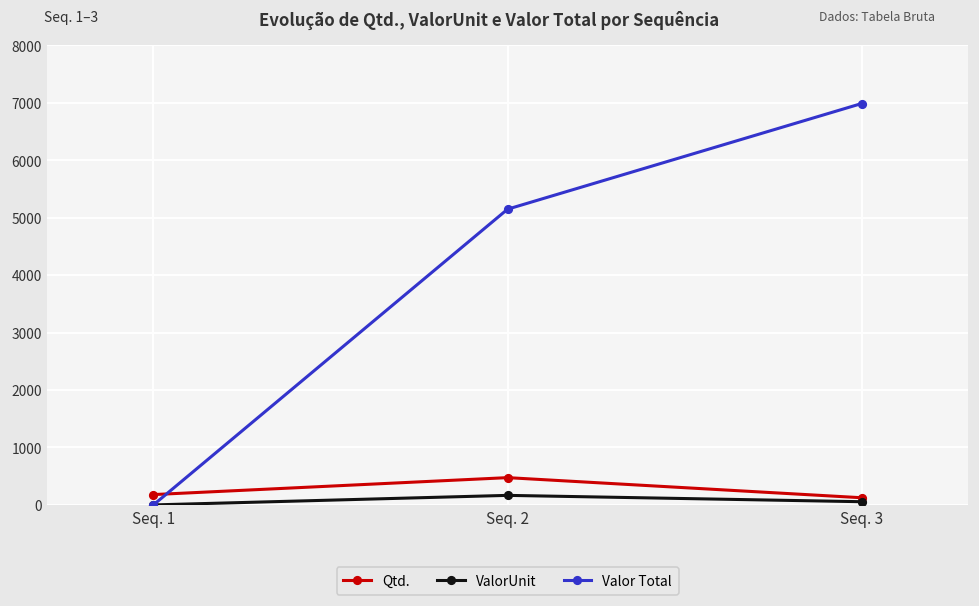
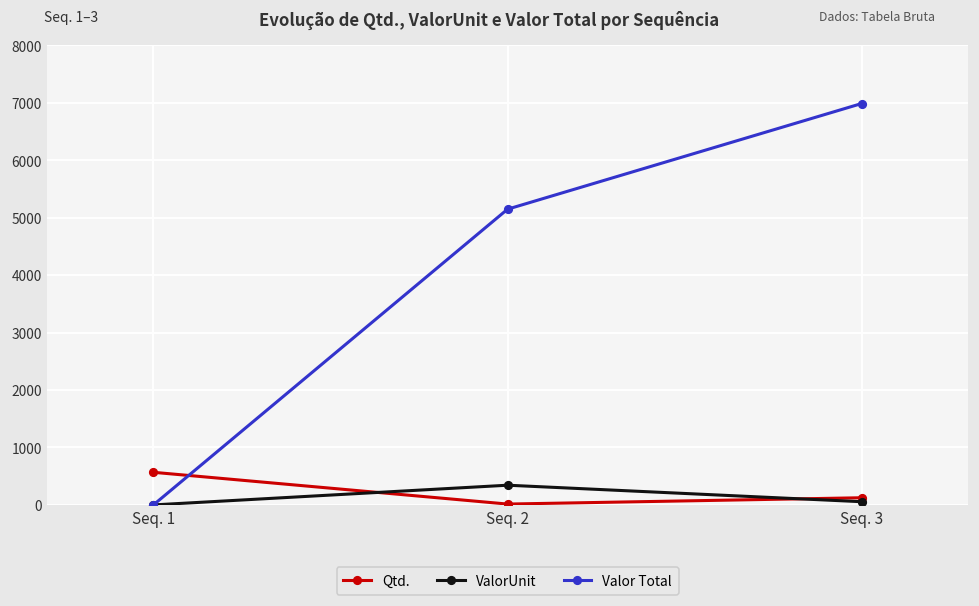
Qtd., Seq. 1: 200 -> 600
Qtd., Seq. 2: 500 -> 0
ValorUnit, Seq. 2: 200 -> 300
